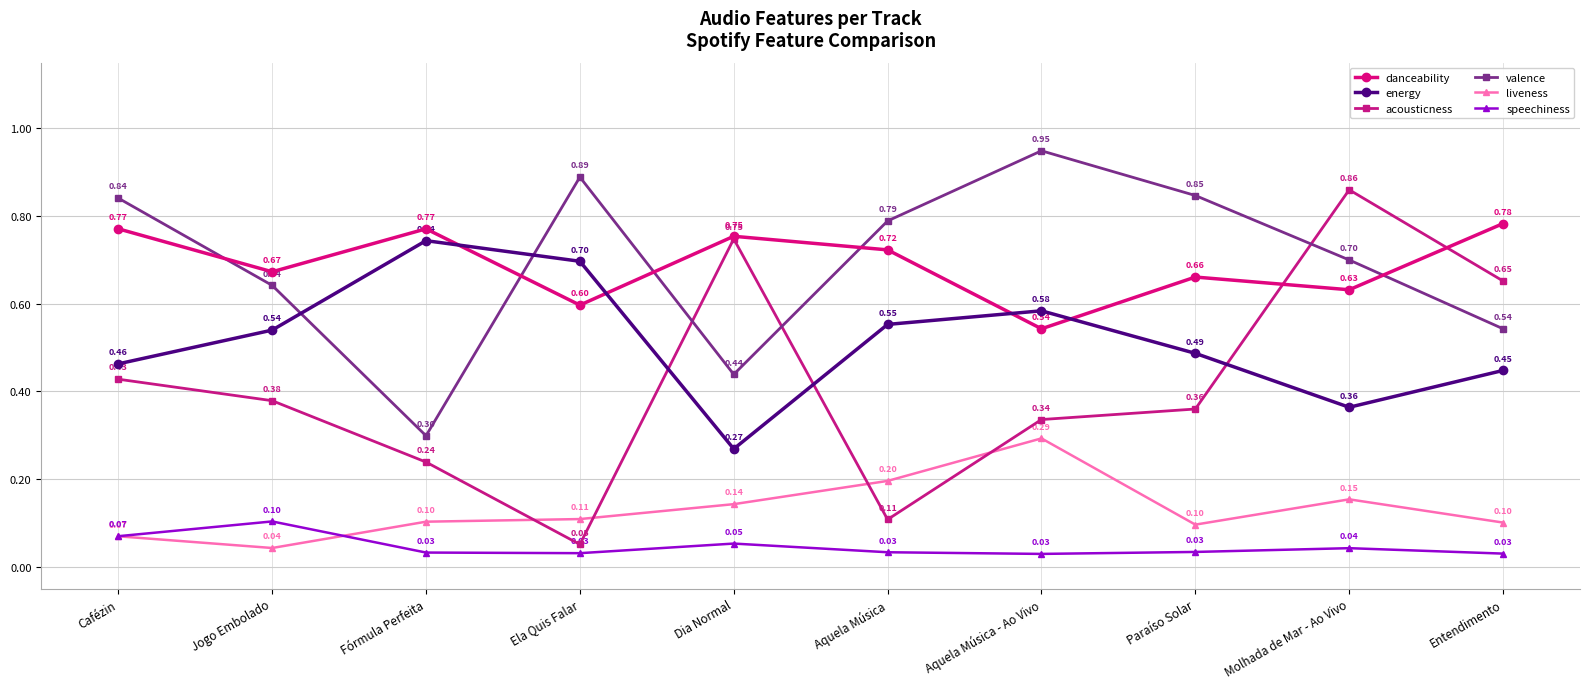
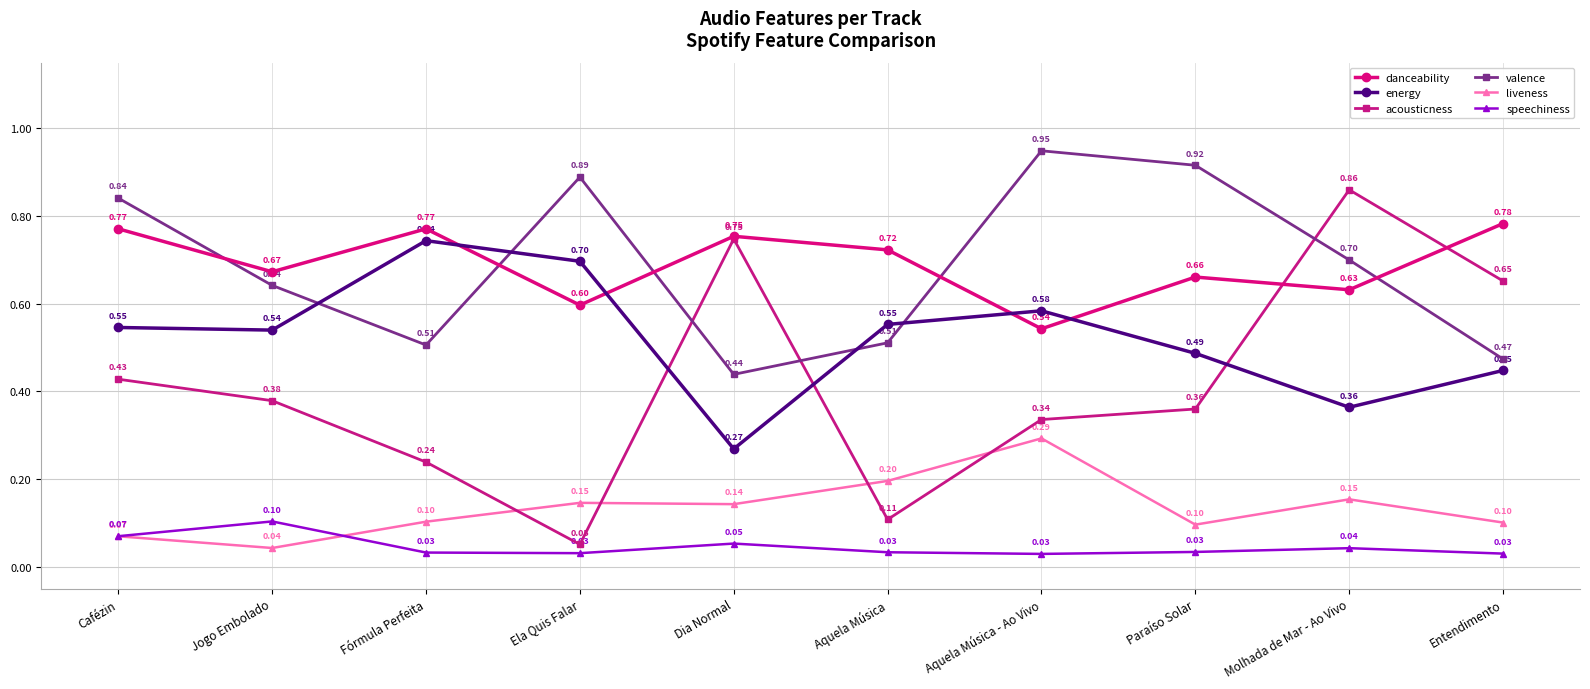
energy, Cafézin: 0.46 -> 0.55
valence, Fórmula Perfeita: 0.30 -> 0.51
liveness, Ela Quis Falar: 0.11 -> 0.15
valence, Aquela Música: 0.79 -> 0.51
valence, Paraíso Solar: 0.85 -> 0.92
valence, Entendimento: 0.54 -> 0.47
